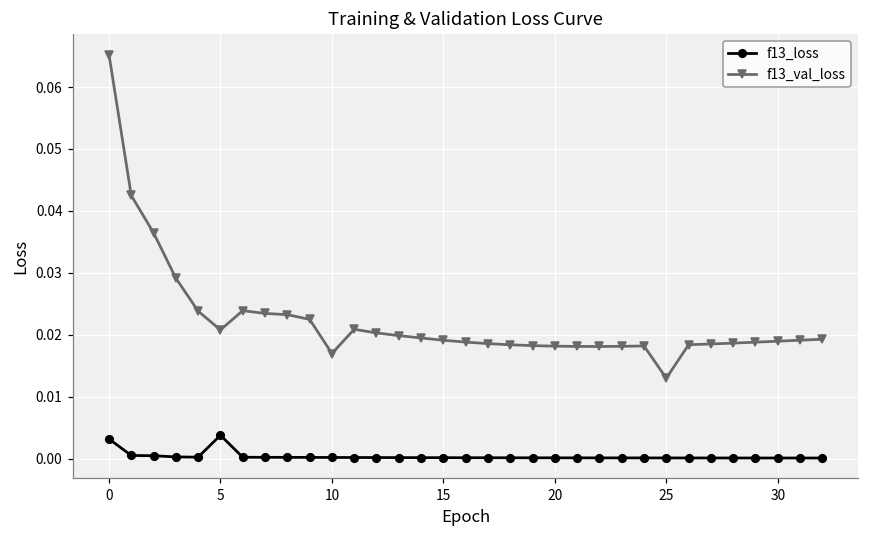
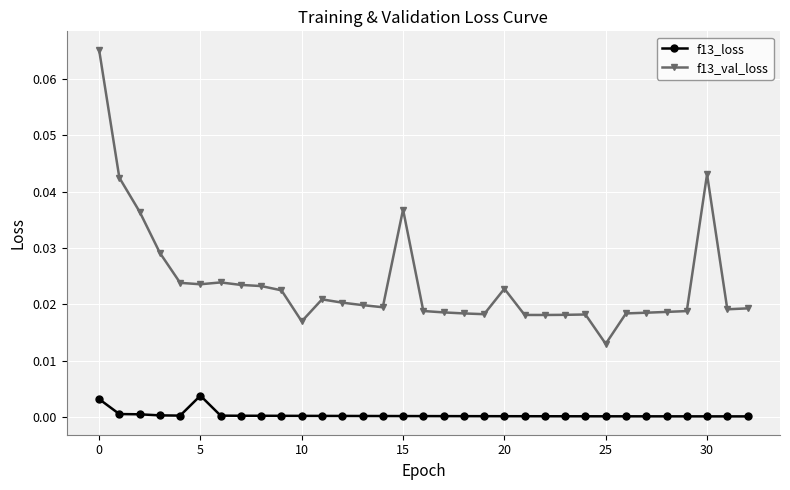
f13_val_loss, 5: 0.021 -> 0.024
f13_val_loss, 15: 0.019 -> 0.037
f13_val_loss, 20: 0.018 -> 0.023
f13_val_loss, 30: 0.019 -> 0.043
